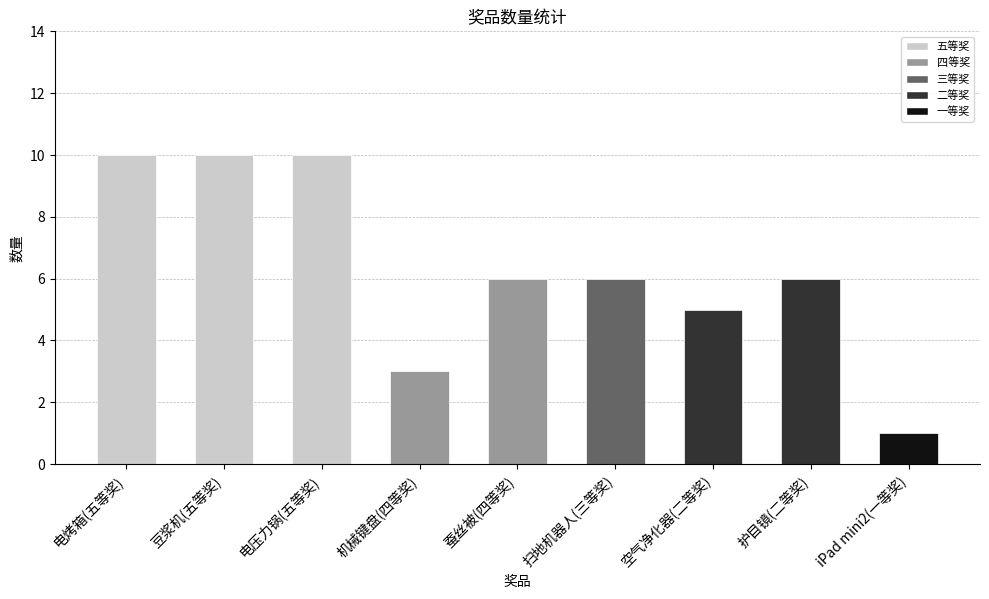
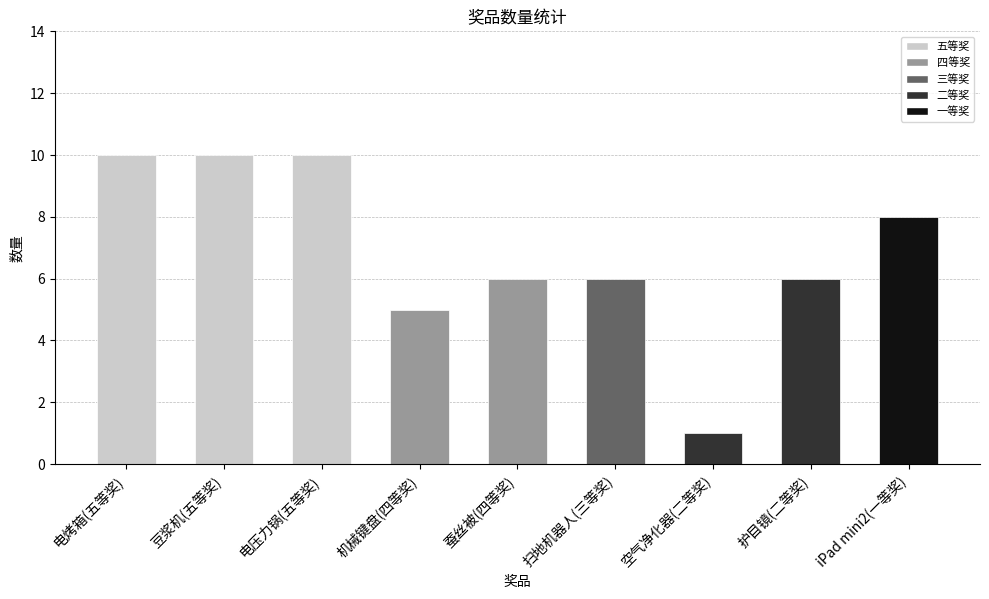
机械键盘(四等奖): 3 -> 5
空气净化器(二等奖): 5 -> 1
iPad mini2(一等奖): 1 -> 8
